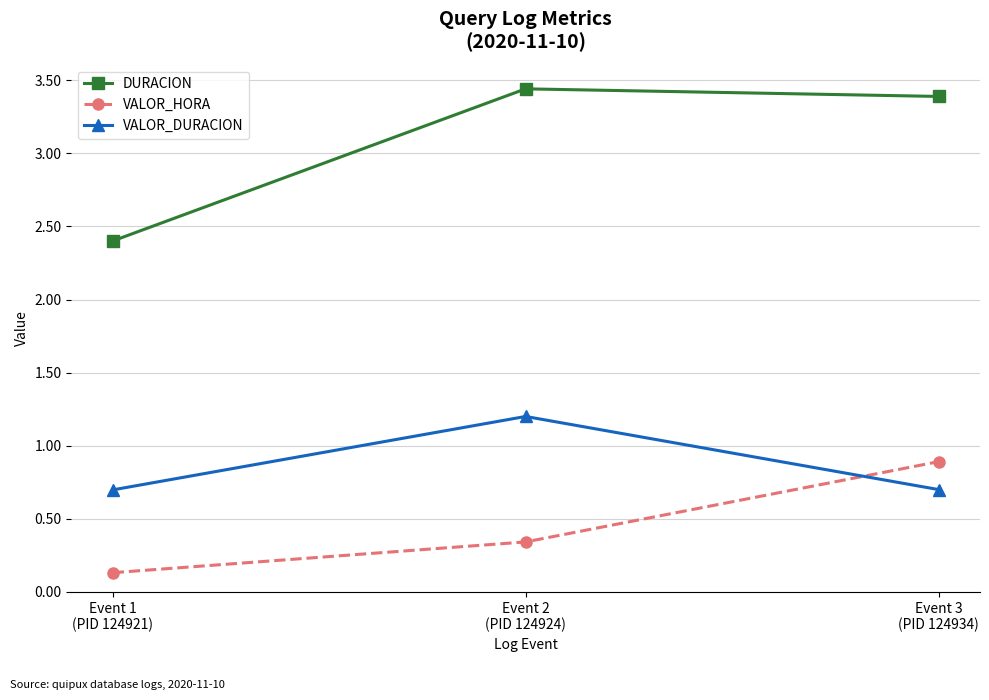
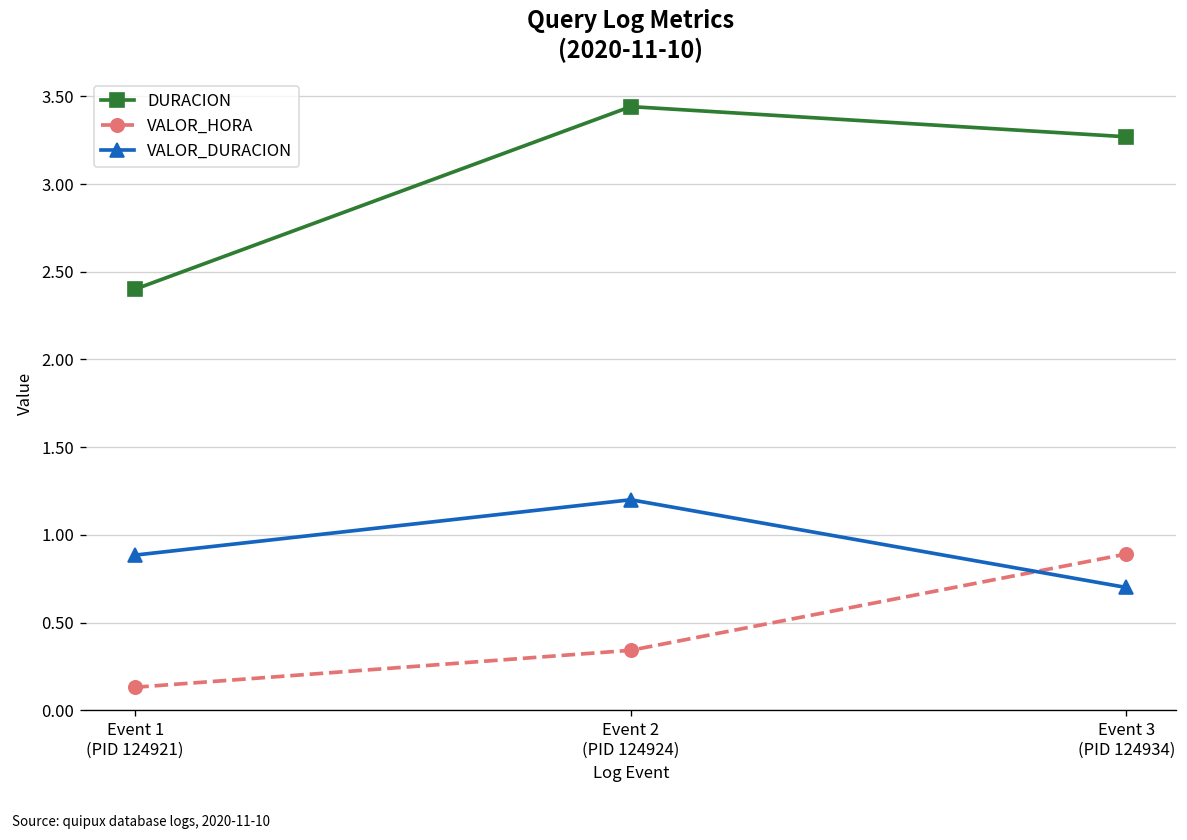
VALOR_DURACION, Event 1 (PID 124921): 0.70 -> 0.88
DURACION, Event 3 (PID 124934): 3.39 -> 3.27
